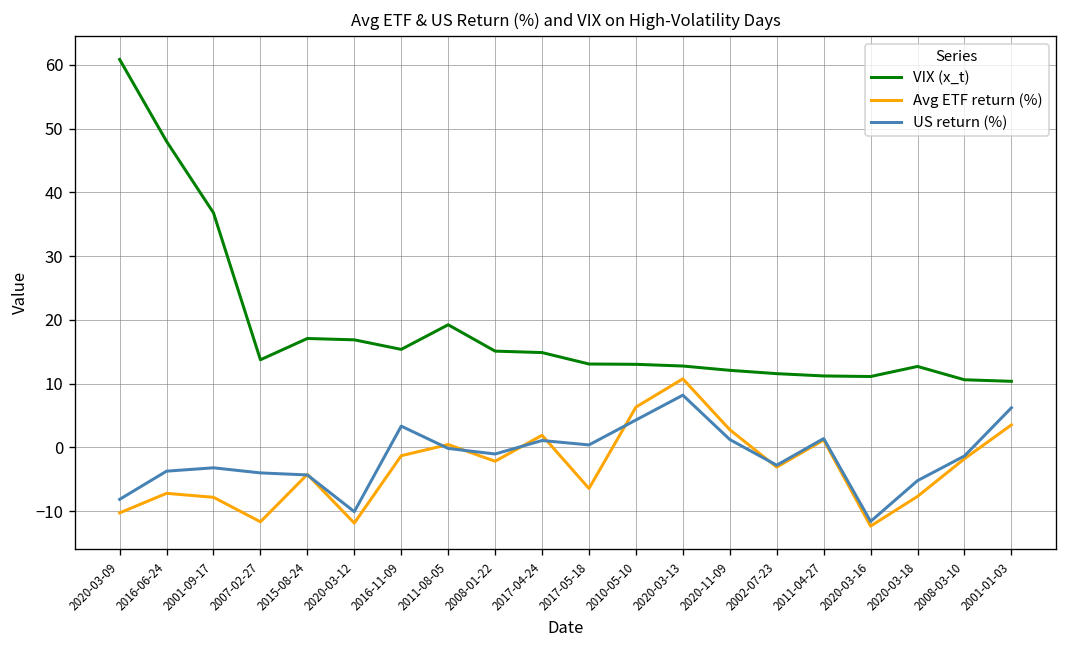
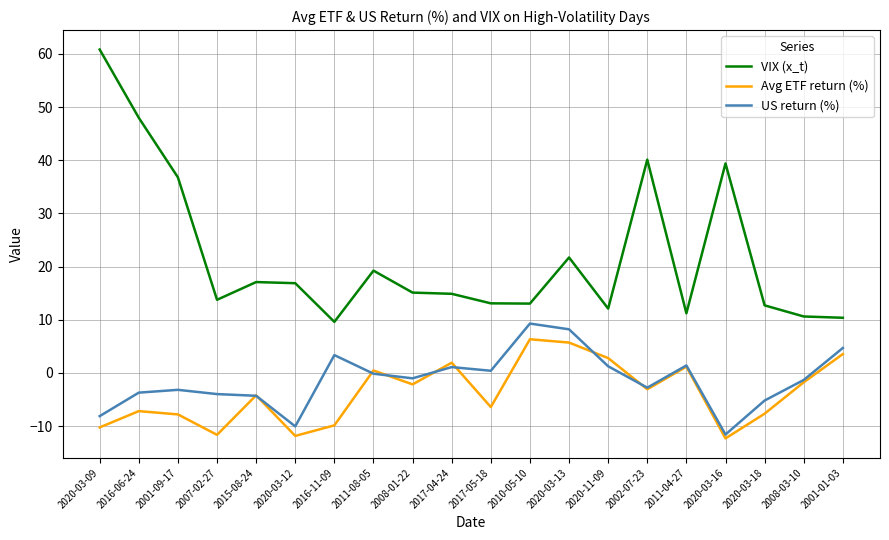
VIX (x_t), 2016-11-09: 15 -> 10
Avg ETF return (%), 2016-11-09: -1 -> -10
US return (%), 2010-05-10: 4 -> 9
VIX (x_t), 2020-03-13: 13 -> 22
Avg ETF return (%), 2020-03-13: 11 -> 6
VIX (x_t), 2002-07-23: 12 -> 40
VIX (x_t), 2020-03-16: 11 -> 39
US return (%), 2001-01-03: 6 -> 5
